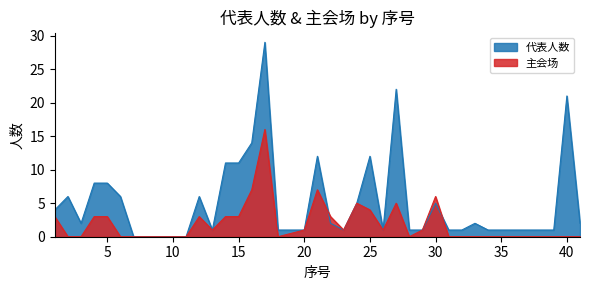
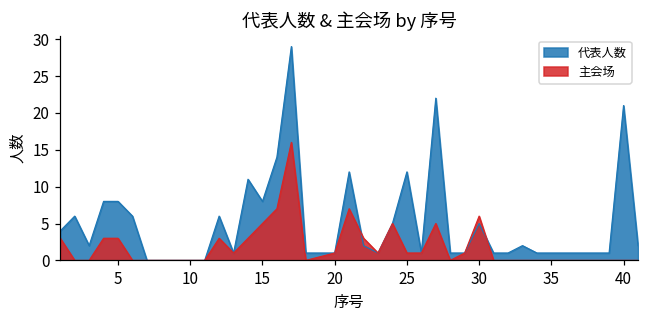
代表人数, 15: 11 -> 8
主会场, 15: 3 -> 5
主会场, 25: 4 -> 1
